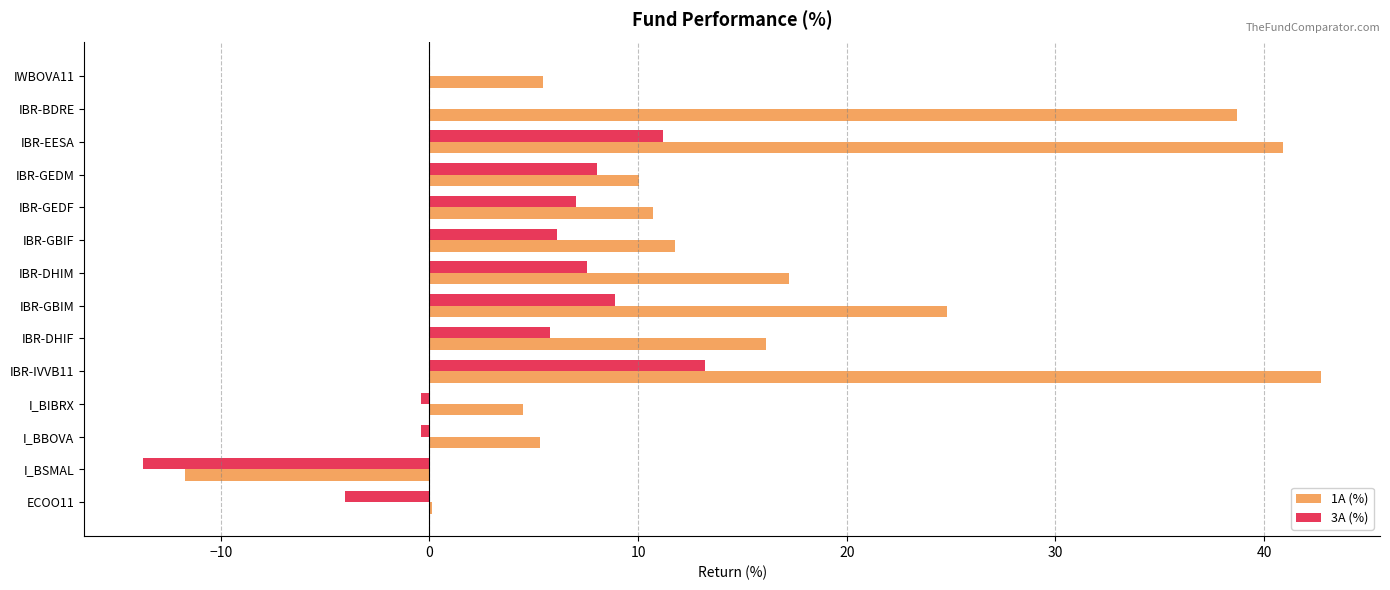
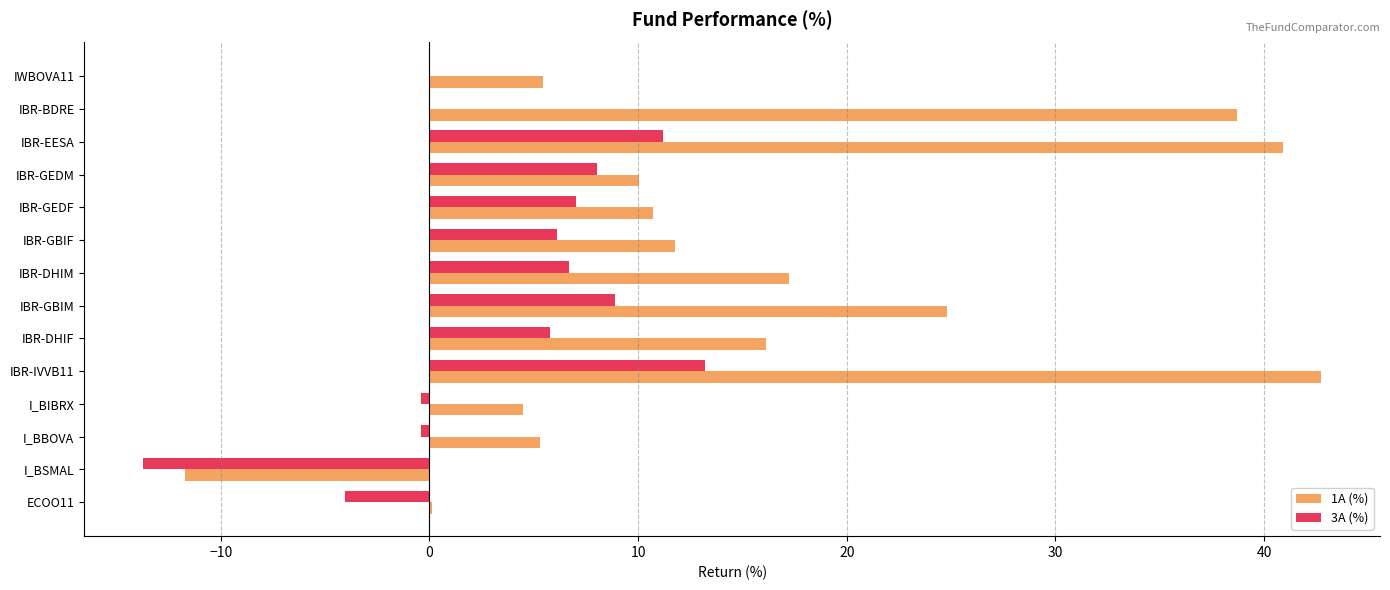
3A (%), IBR-DHIM: 7.5 -> 6.7
